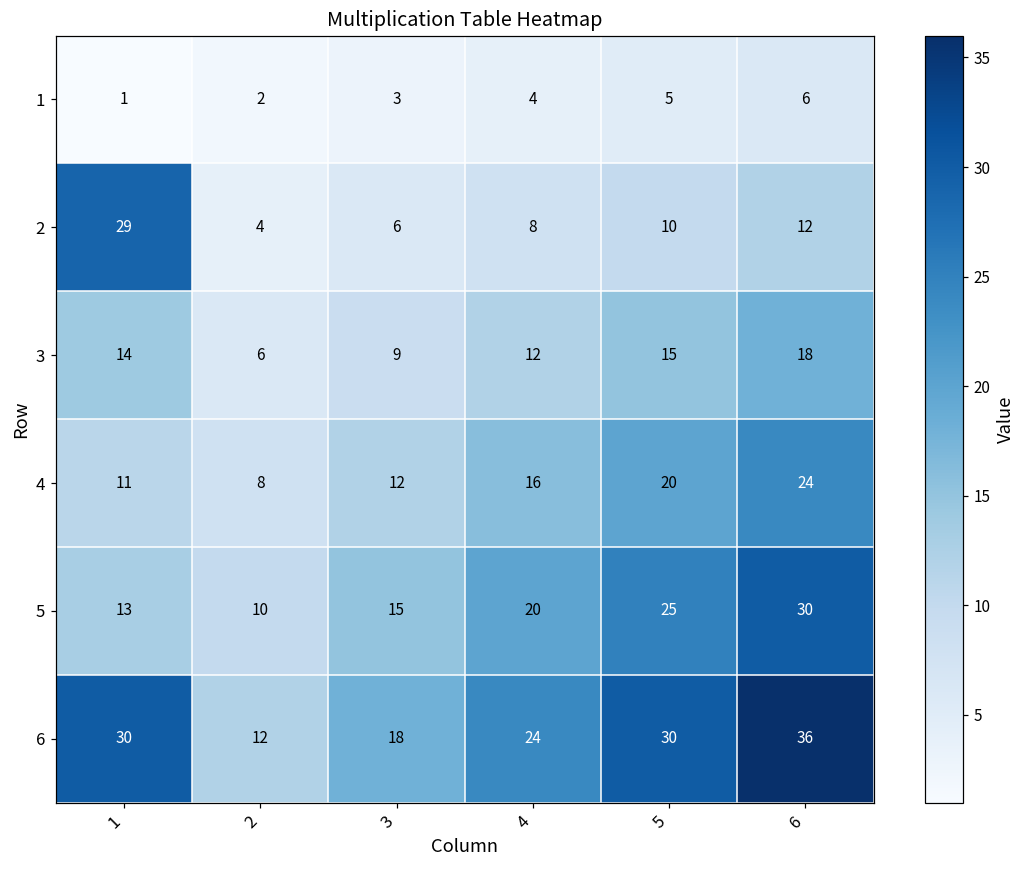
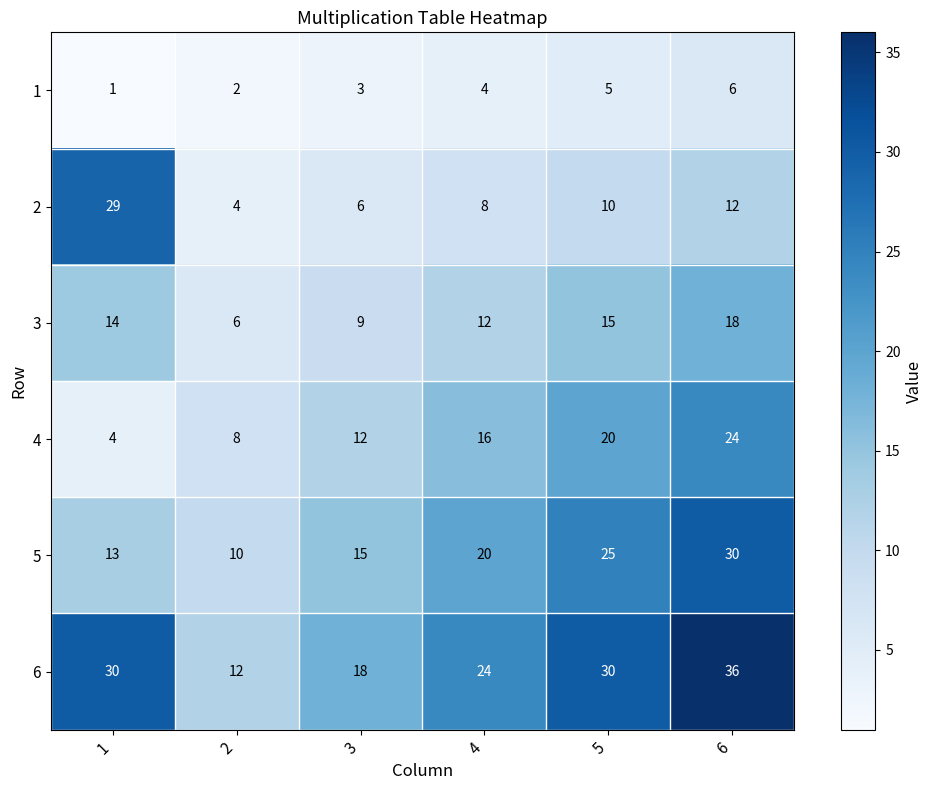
4, 1: 11 -> 4
